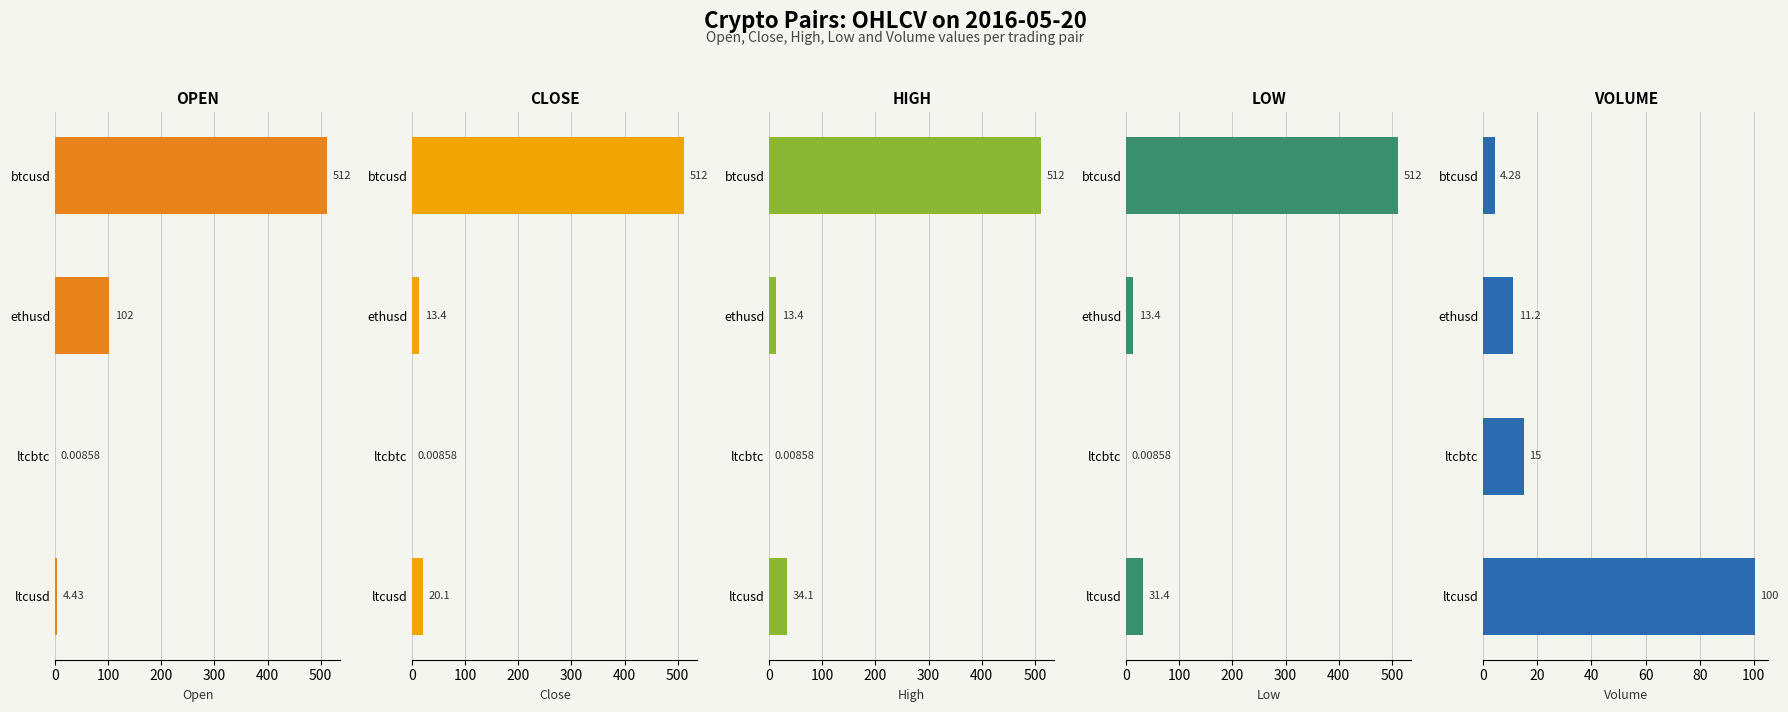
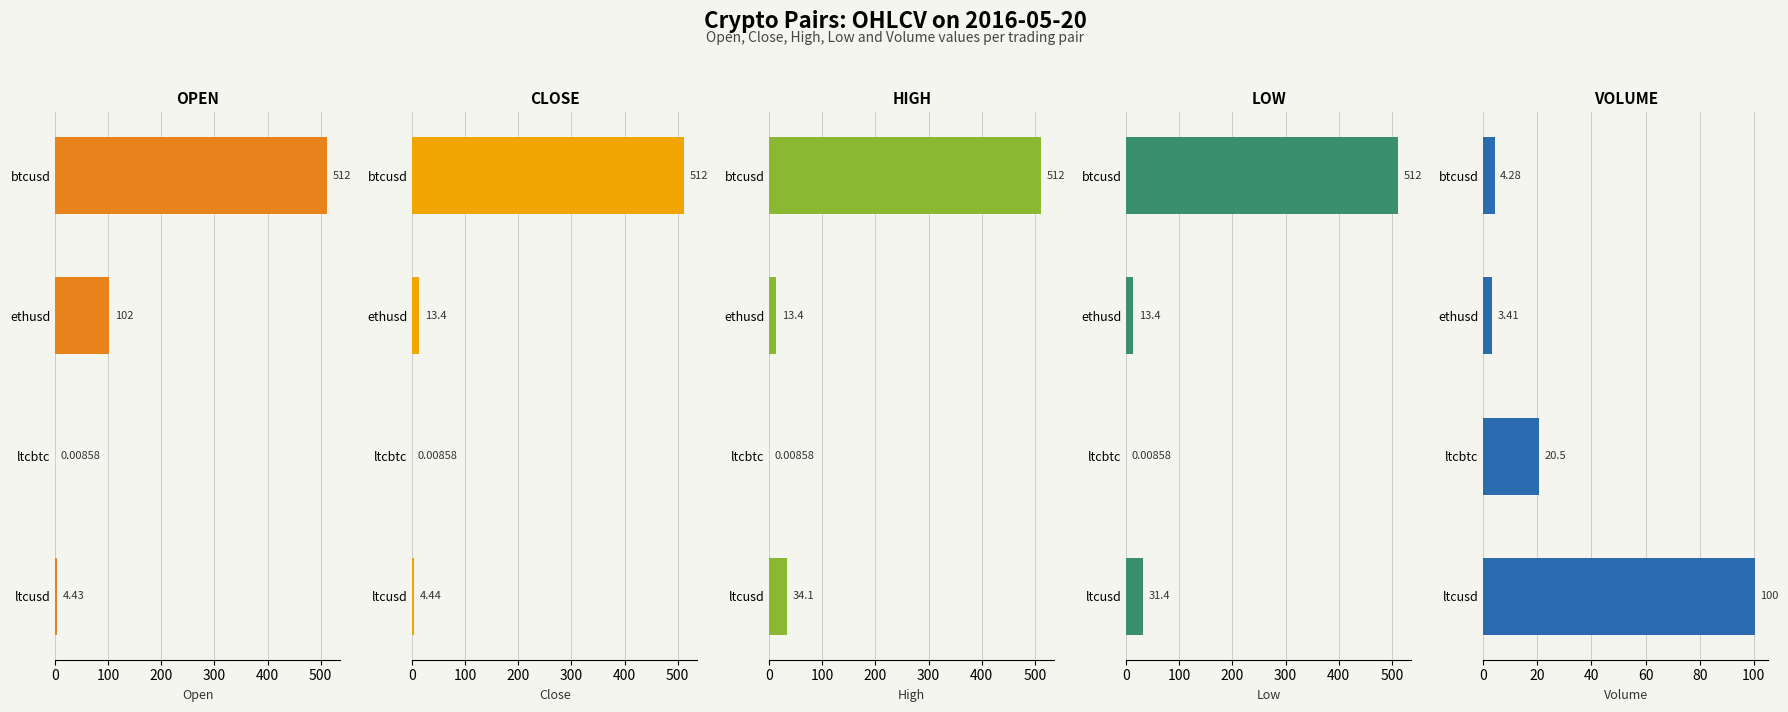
CLOSE, ltcusd: 20.1 -> 4.44
VOLUME, ethusd: 11.2 -> 3.41
VOLUME, ltcbtc: 15 -> 20.5
